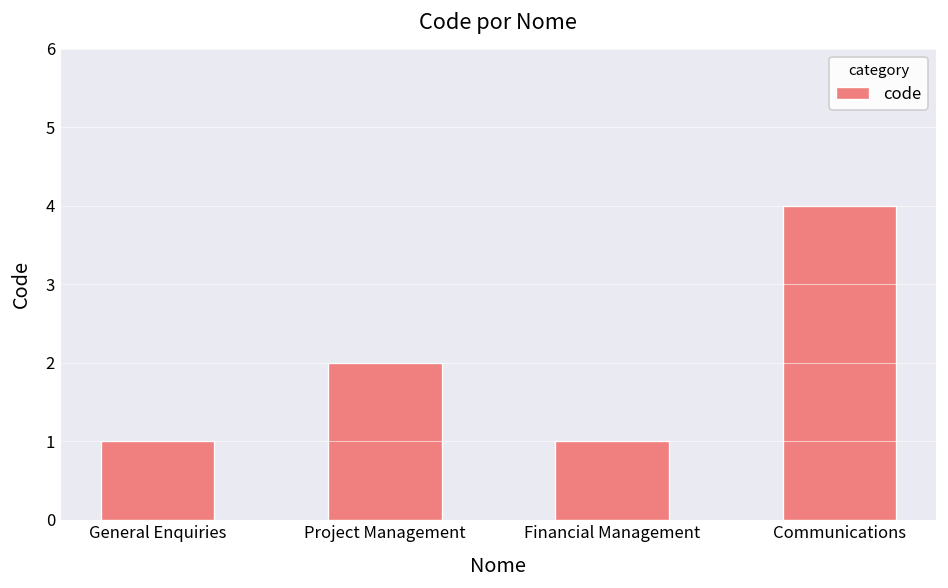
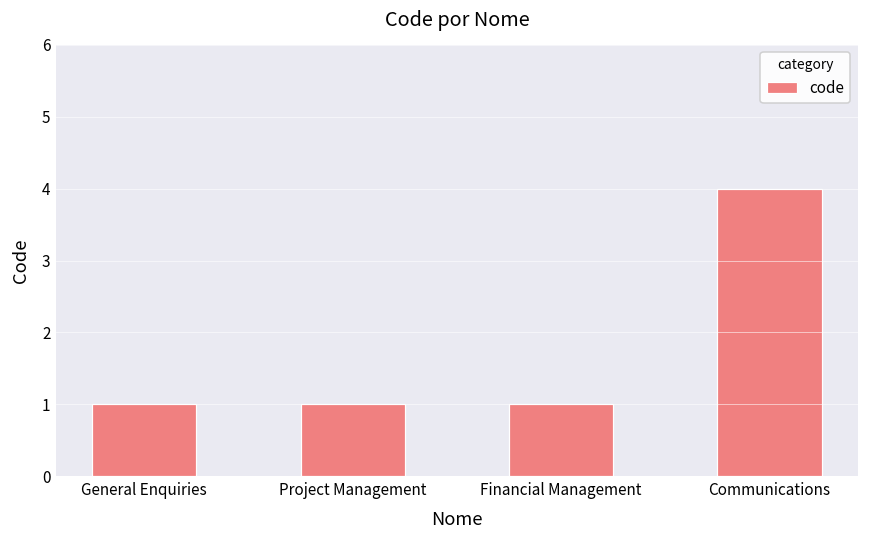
Project Management: 2 -> 1
